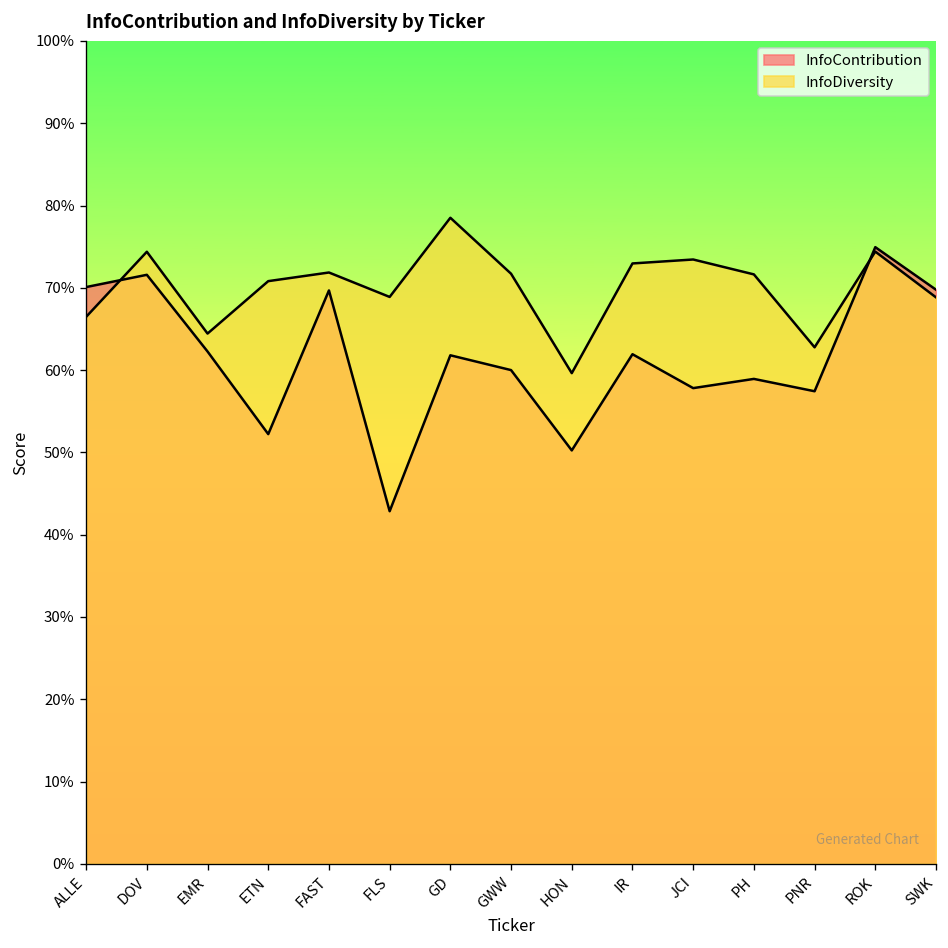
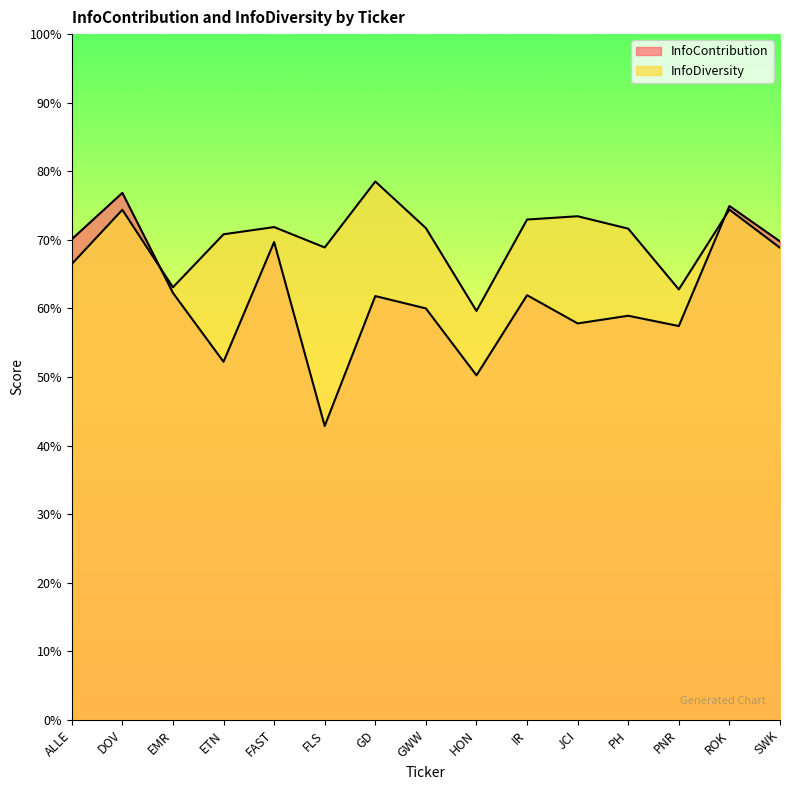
InfoContribution, DOV: 72% -> 77%
InfoDiversity, EMR: 64% -> 63%
